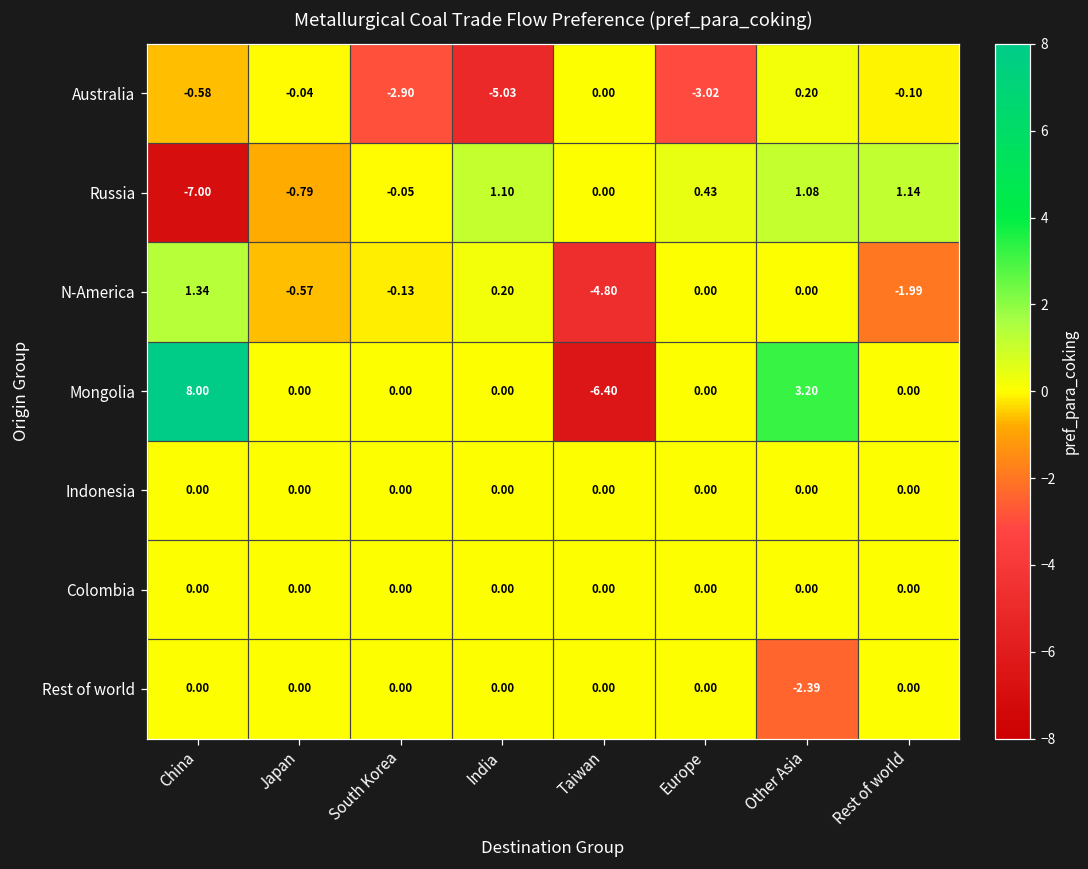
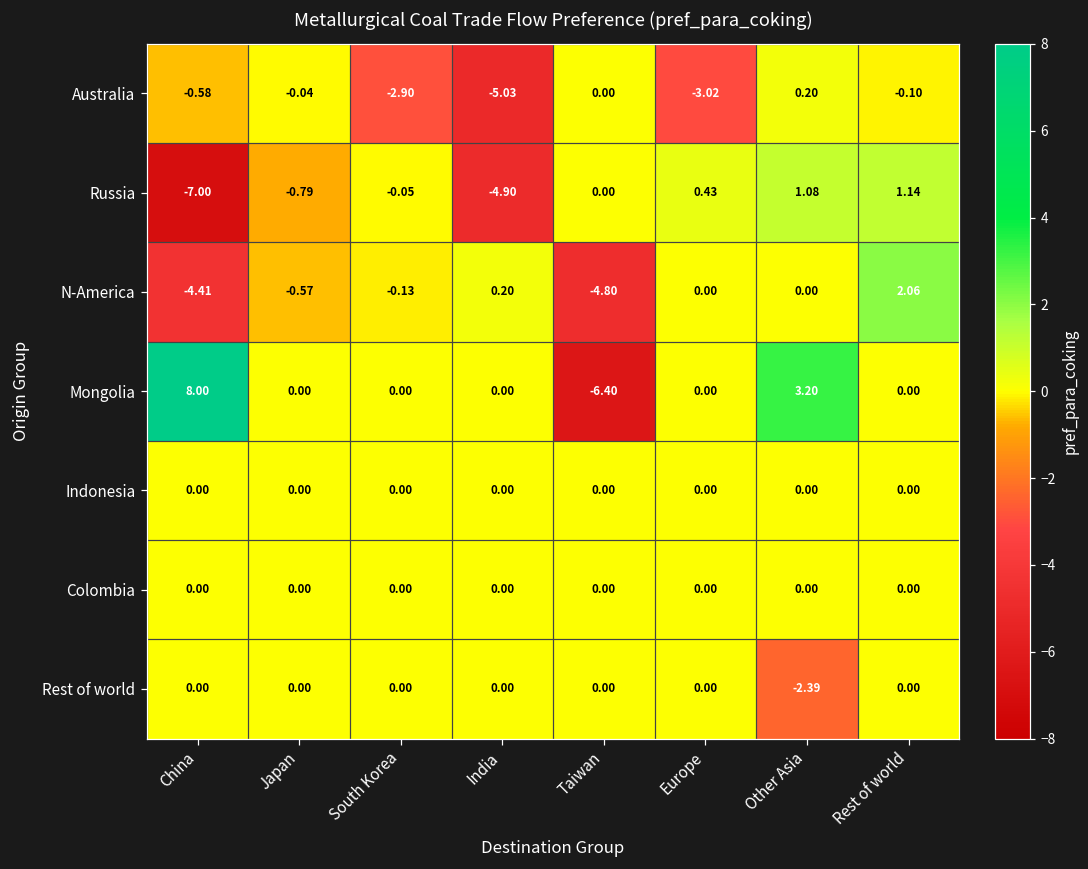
Russia, India: 1.10 -> -4.90
N-America, China: 1.34 -> -4.41
N-America, Rest of world: -1.99 -> 2.06
